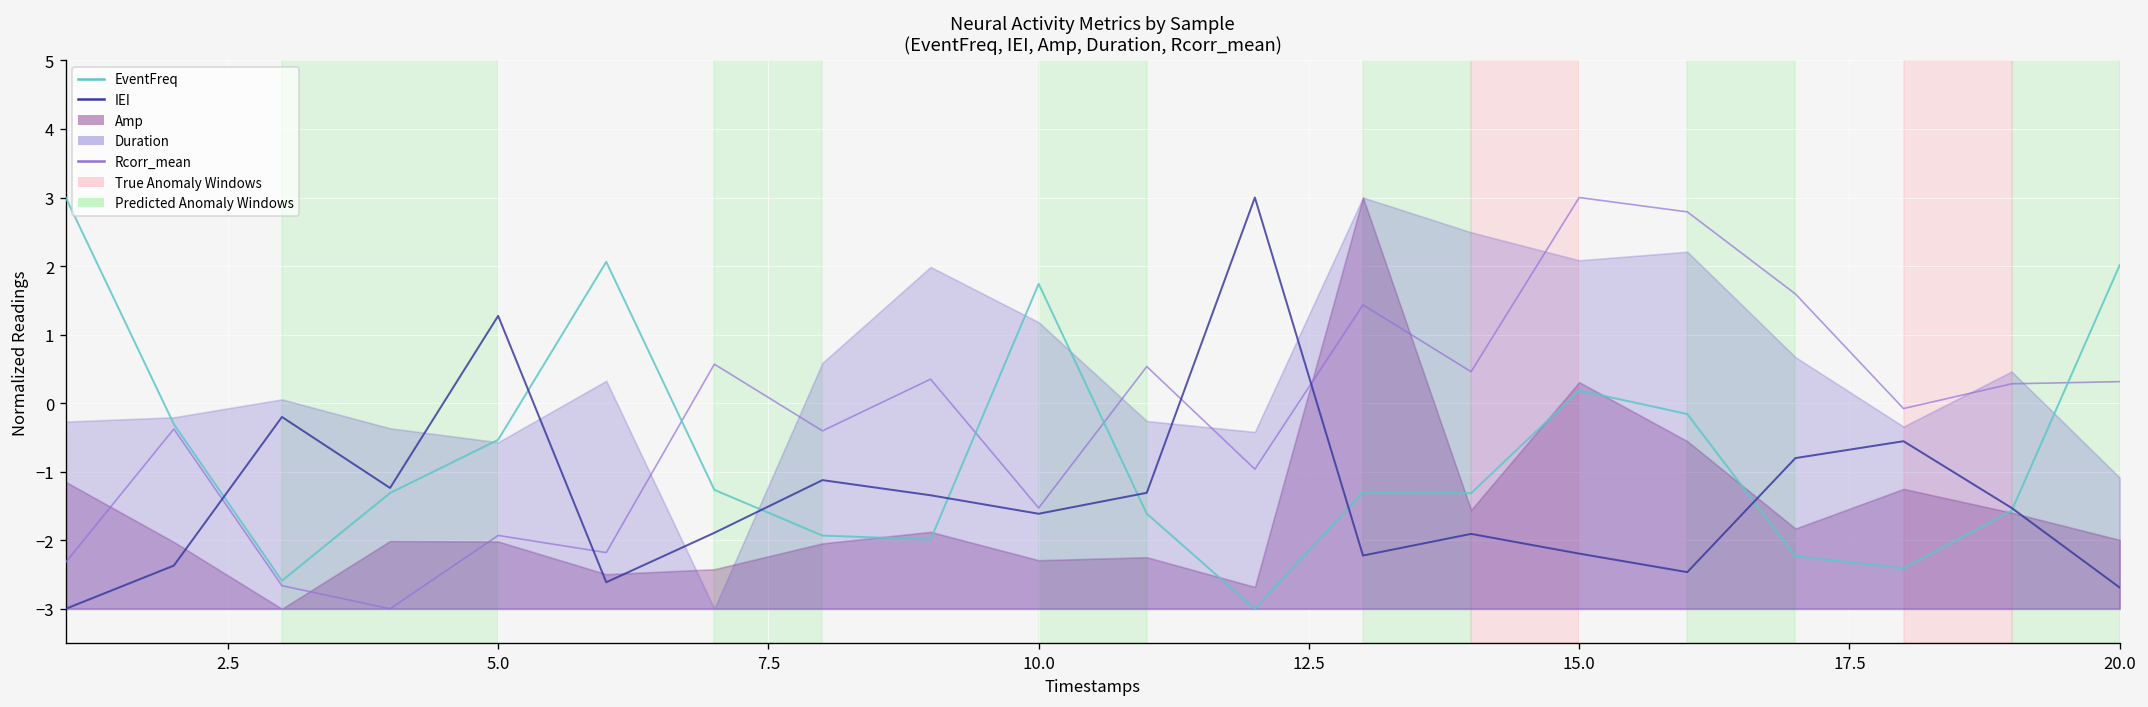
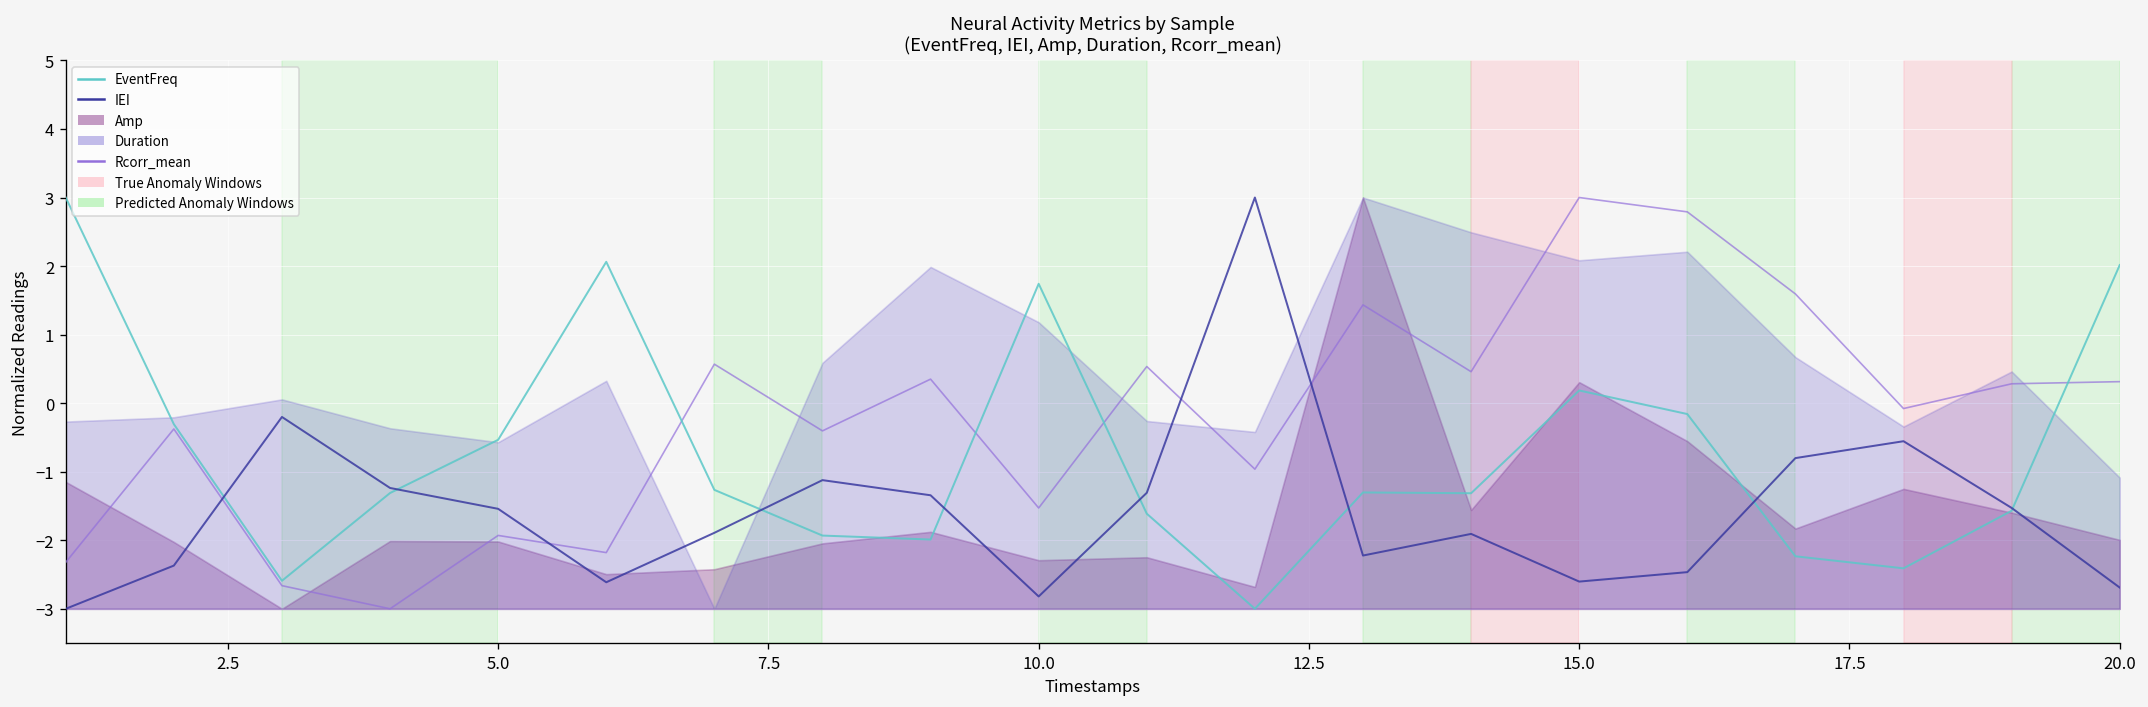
IEI, 5.0: 1.3 -> -1.5
IEI, 10.0: -1.6 -> -2.8
IEI, 15.0: -2.2 -> -2.6
